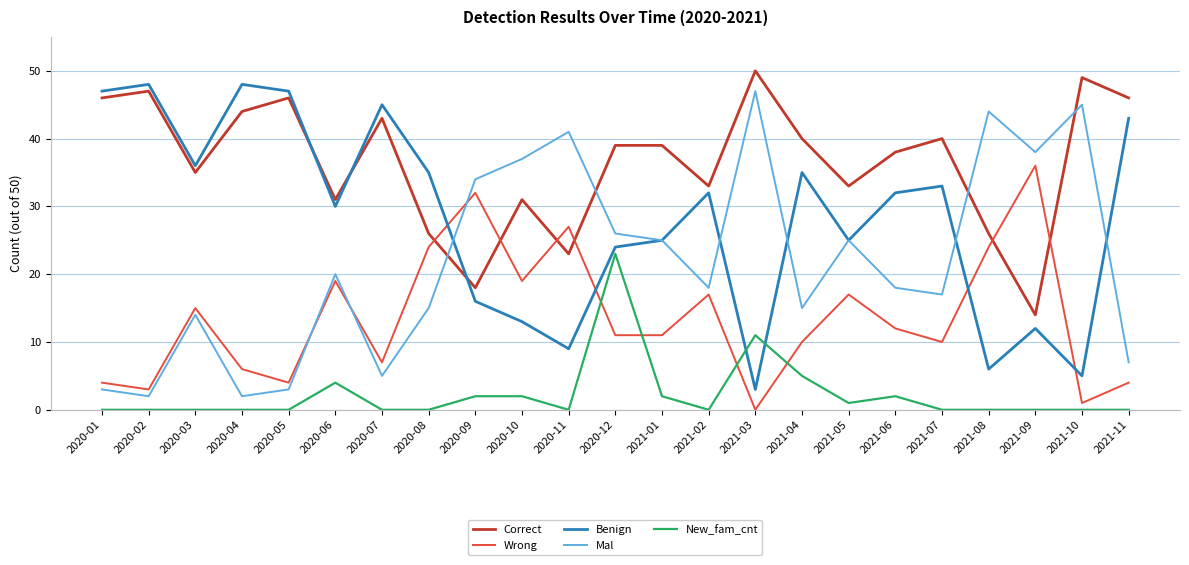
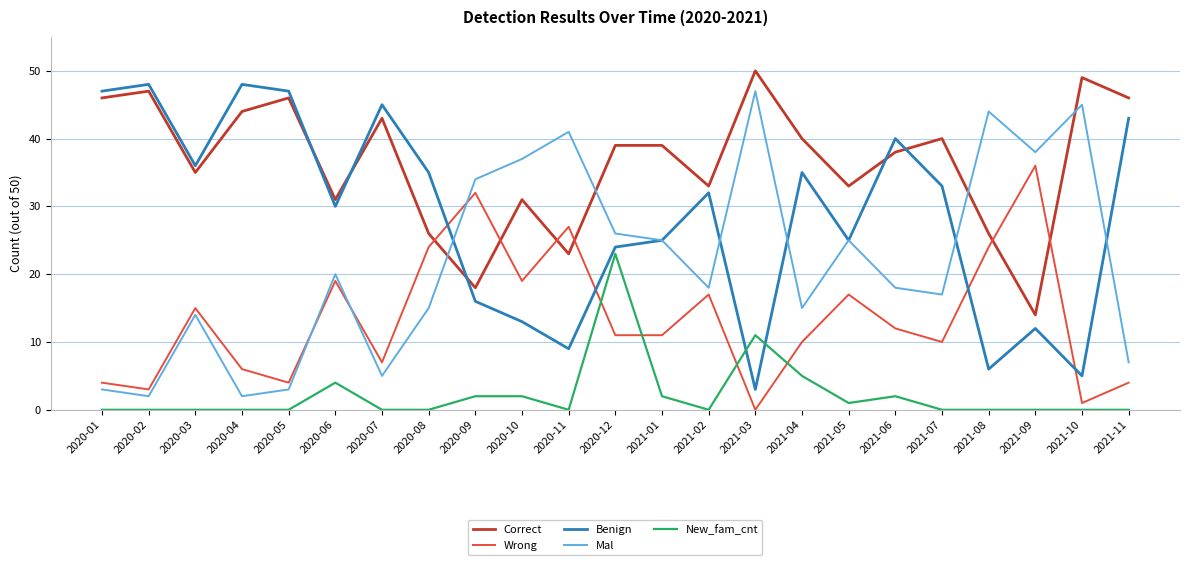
Benign, 2021-06: 32 -> 40
